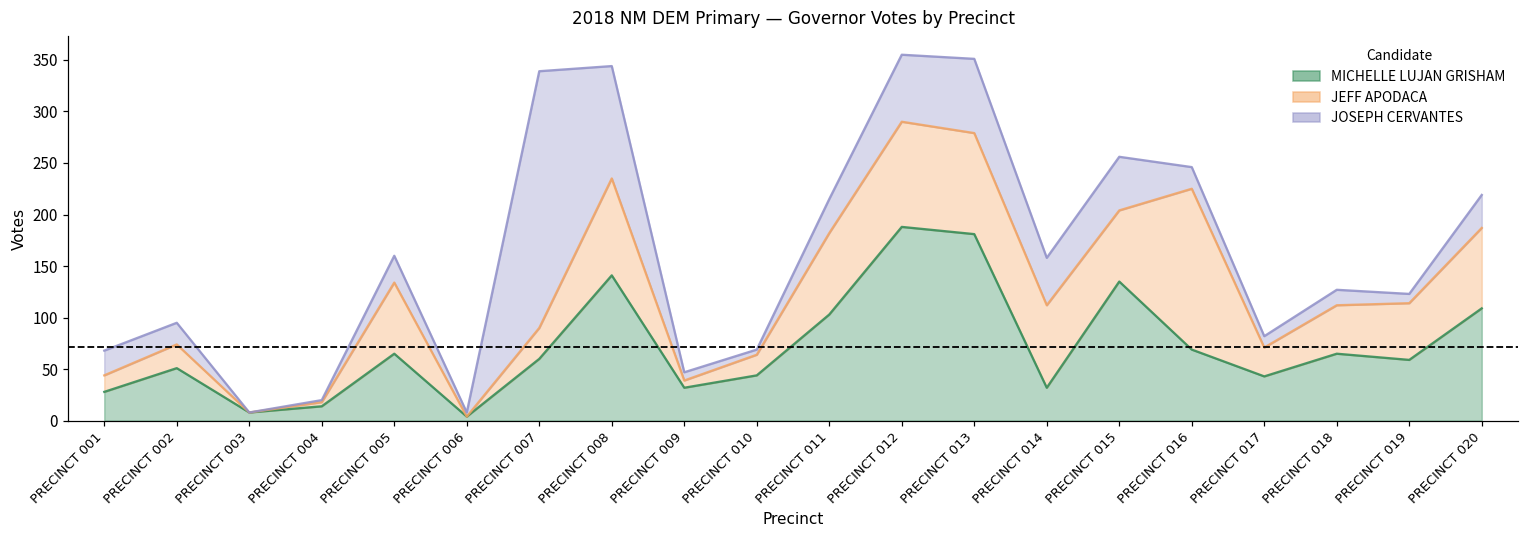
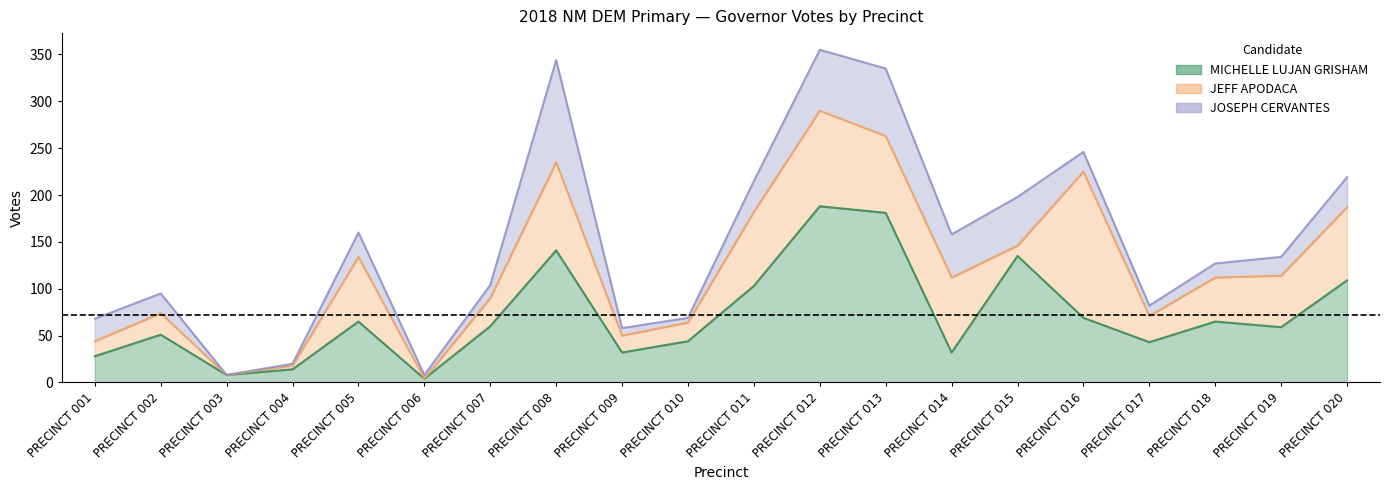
JOSEPH CERVANTES, PRECINCT 007: 250 -> 10
JEFF APODACA, PRECINCT 009: 10 -> 20
JEFF APODACA, PRECINCT 013: 100 -> 80
JEFF APODACA, PRECINCT 015: 70 -> 10
JOSEPH CERVANTES, PRECINCT 019: 10 -> 20
